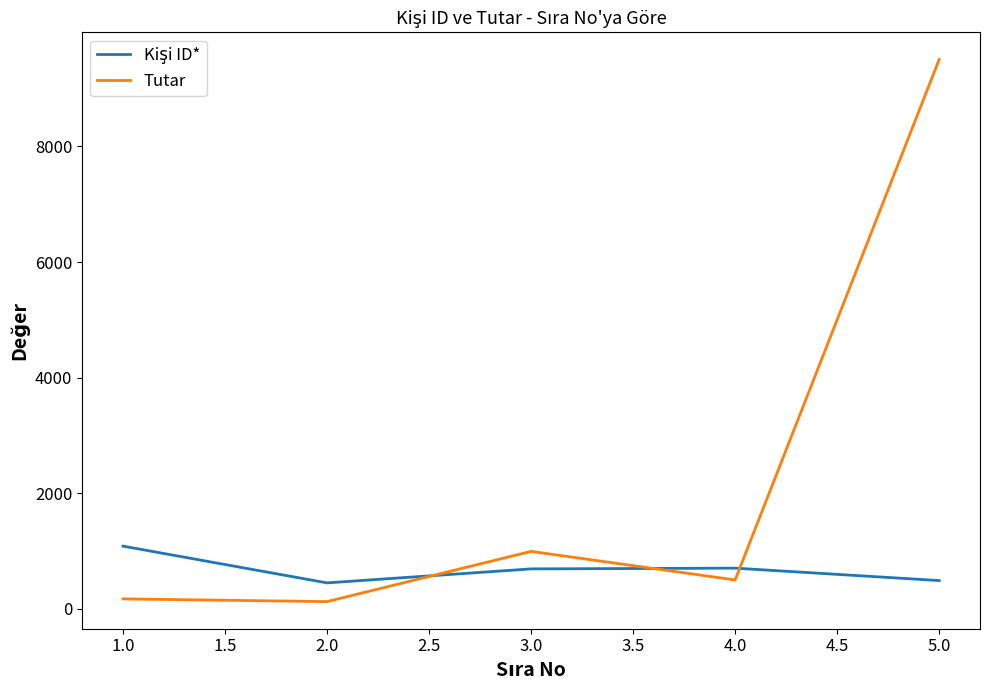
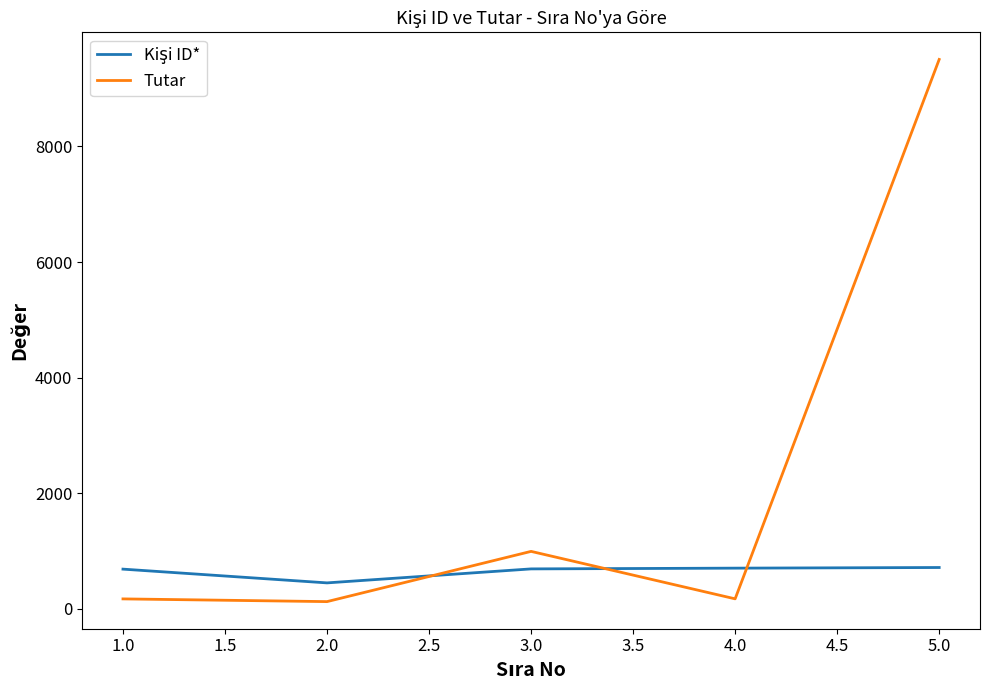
Kişi ID*, 1.0: 1100 -> 700
Tutar, 4.0: 500 -> 200
Kişi ID*, 5.0: 500 -> 700
